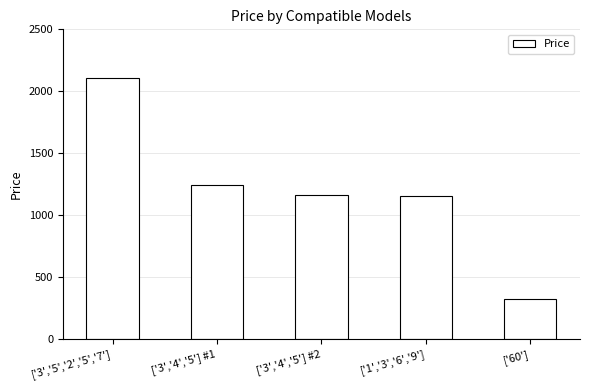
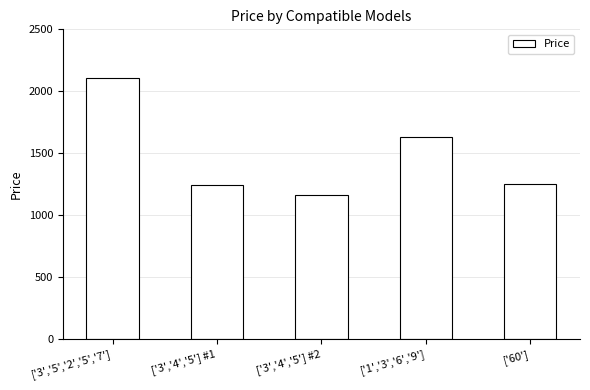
['1','3','6','9']: 1150 -> 1630
['60']: 320 -> 1250
